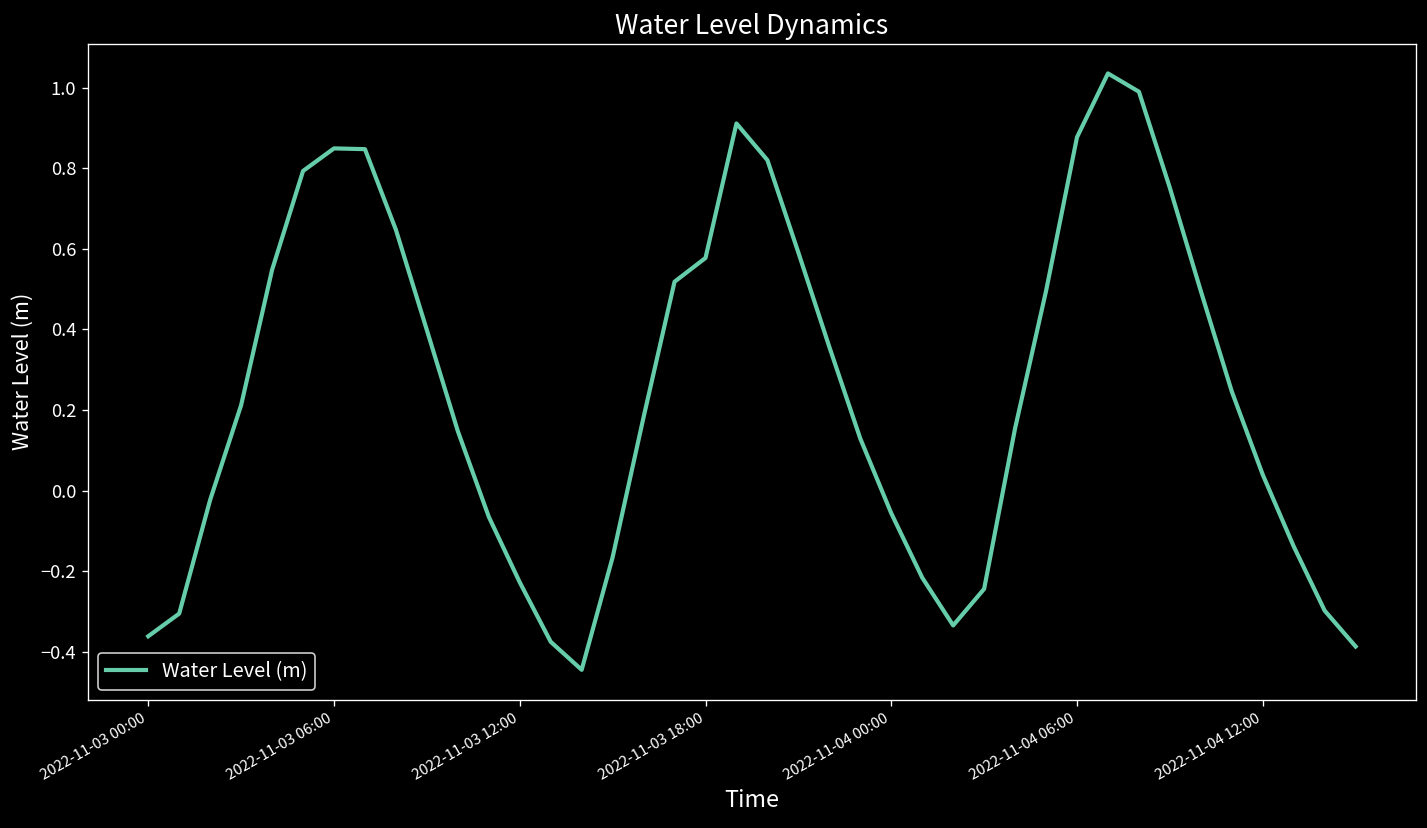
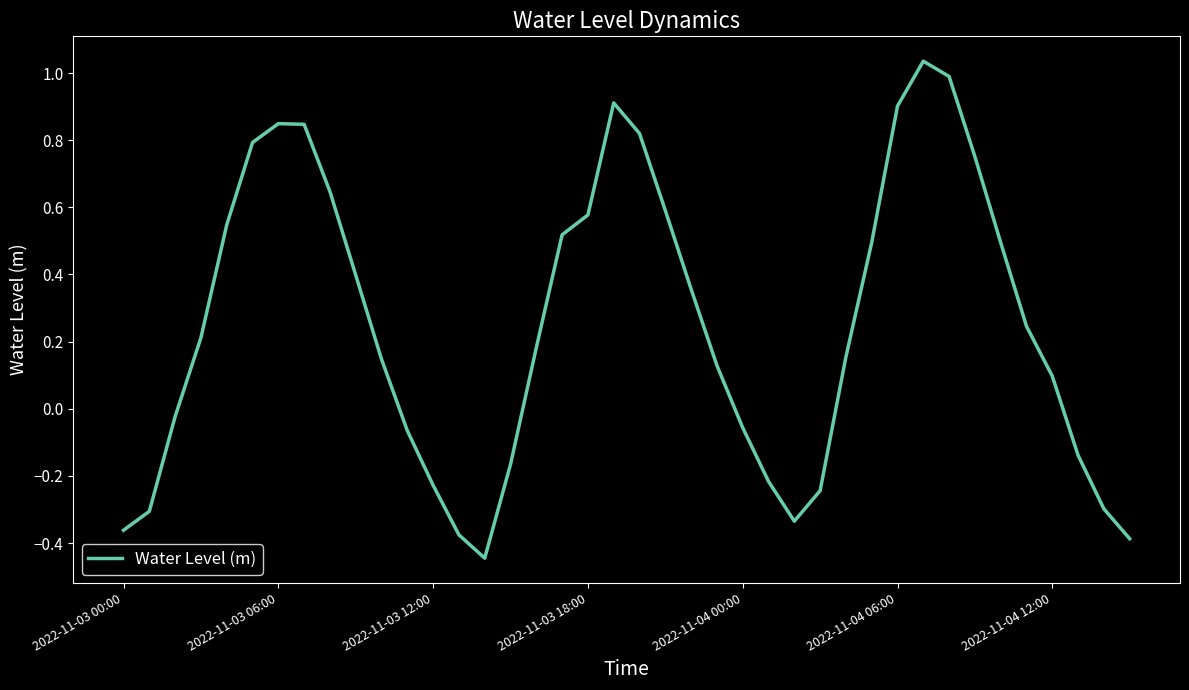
2022-11-04 06:00: 0.88 -> 0.90
2022-11-04 12:00: 0.04 -> 0.10
